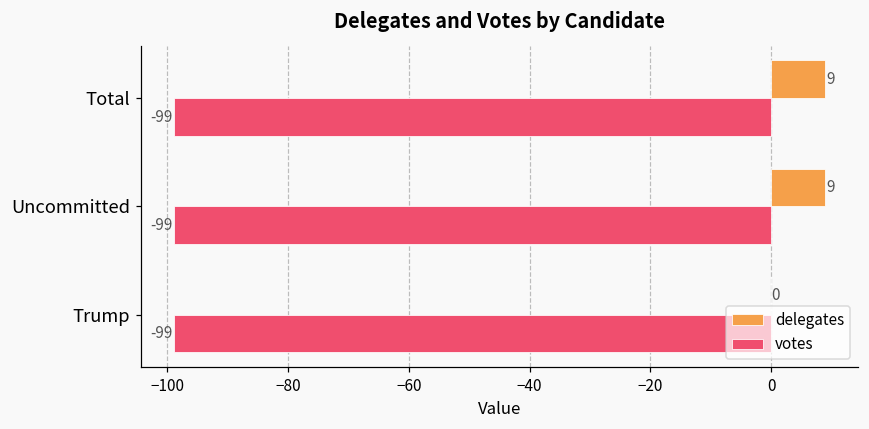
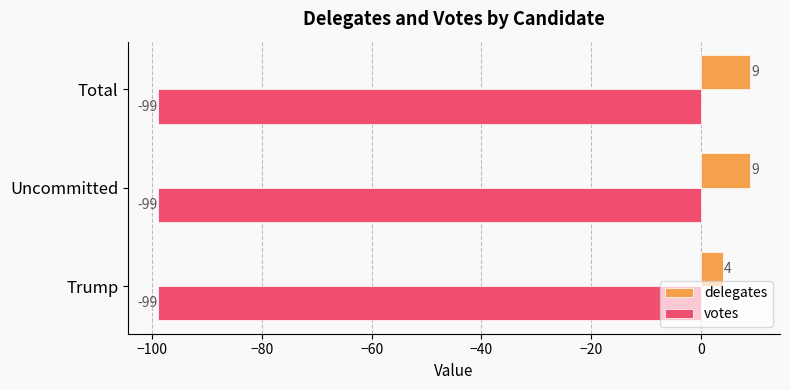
delegates, Trump: 0 -> 4
